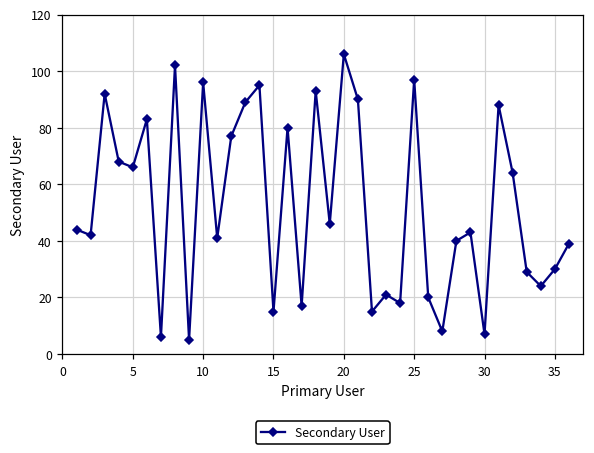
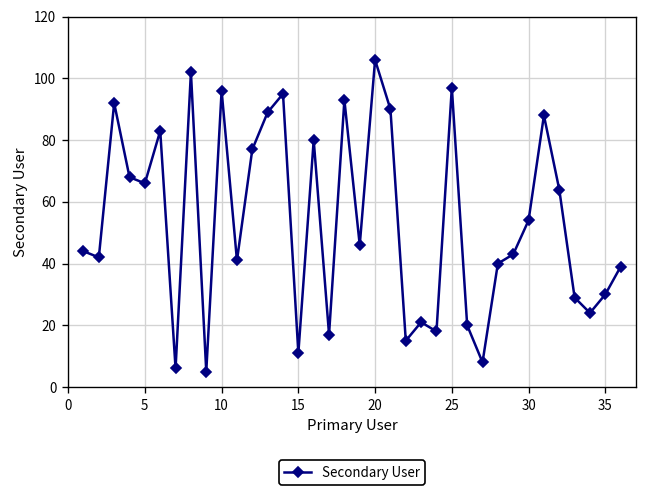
15: 15 -> 11
30: 7 -> 54
